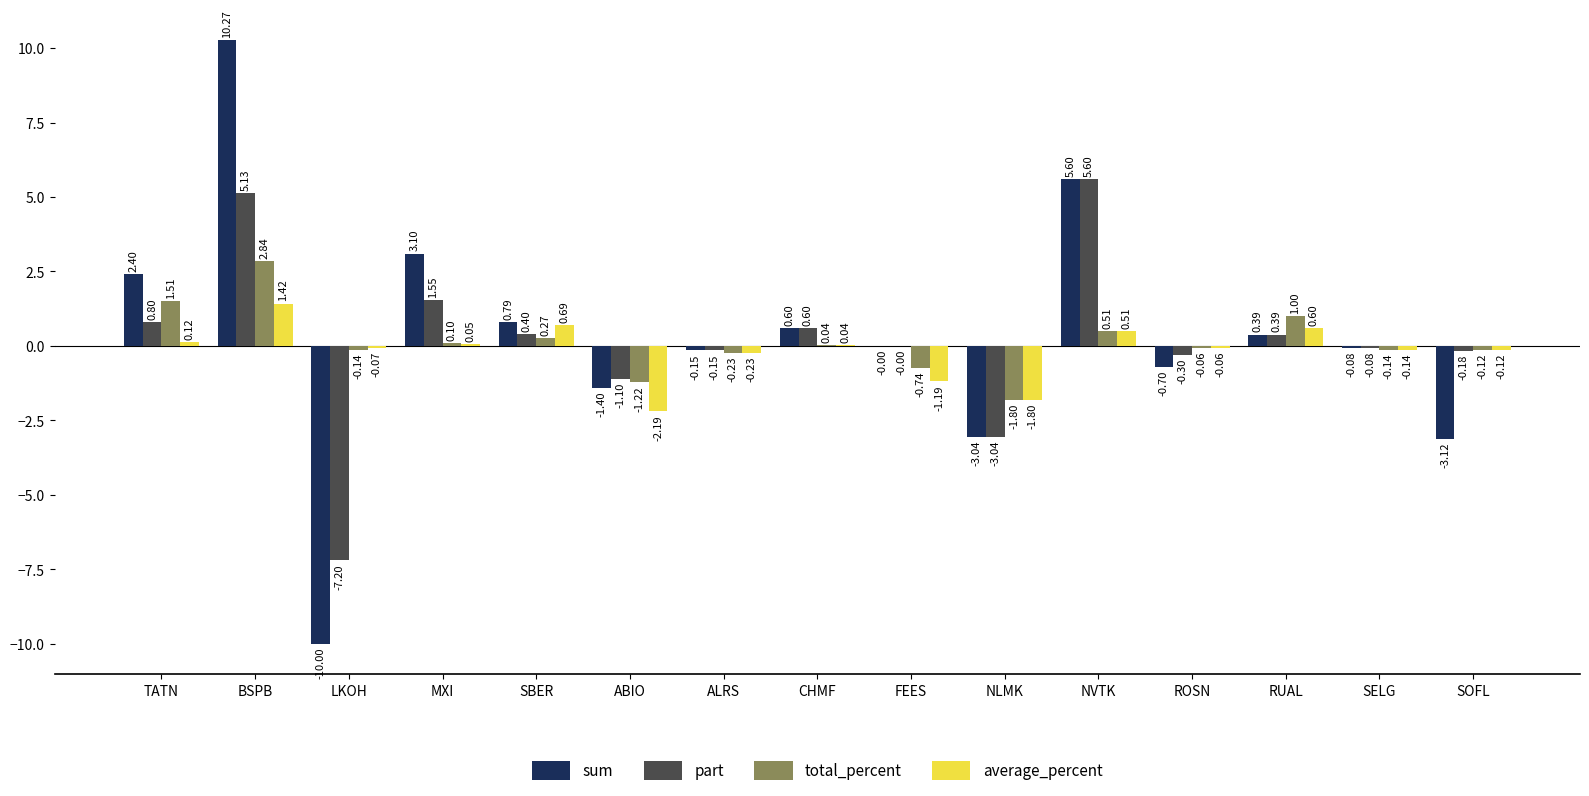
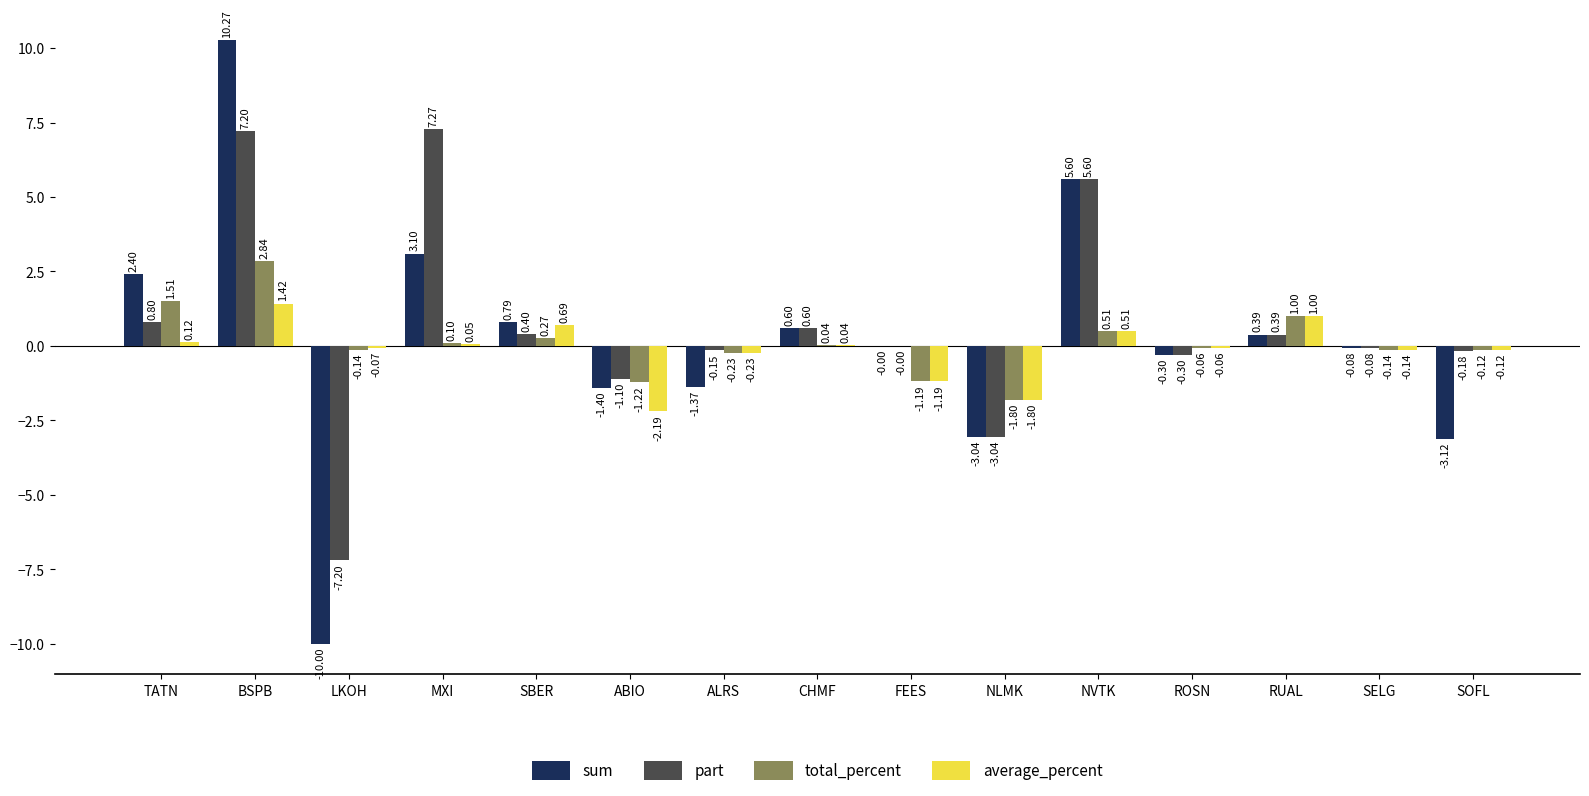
part, BSPB: 5.13 -> 7.20
part, MXI: 1.55 -> 7.27
sum, ALRS: -0.15 -> -1.37
total_percent, FEES: -0.74 -> -1.19
sum, ROSN: -0.70 -> -0.30
average_percent, RUAL: 0.60 -> 1.00
